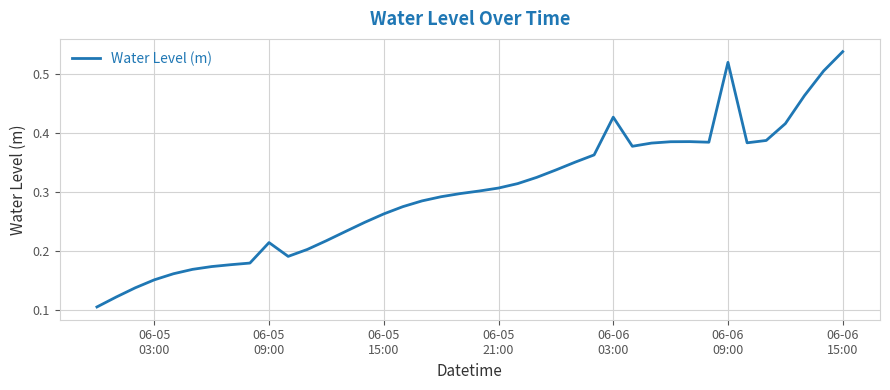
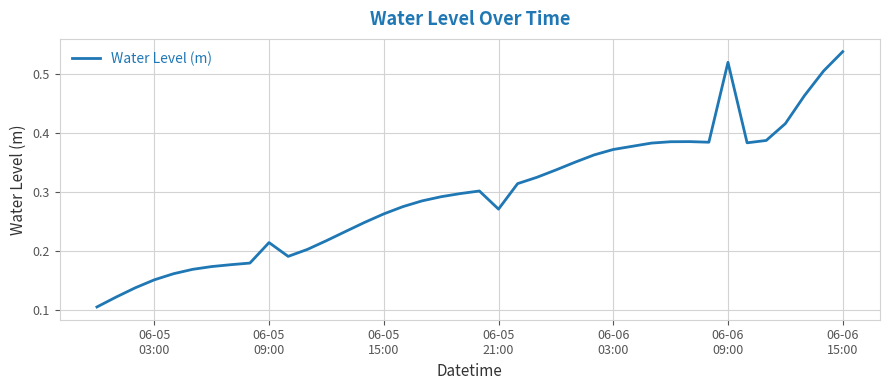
06-05 21:00: 0.31 -> 0.27
06-06 03:00: 0.43 -> 0.37
